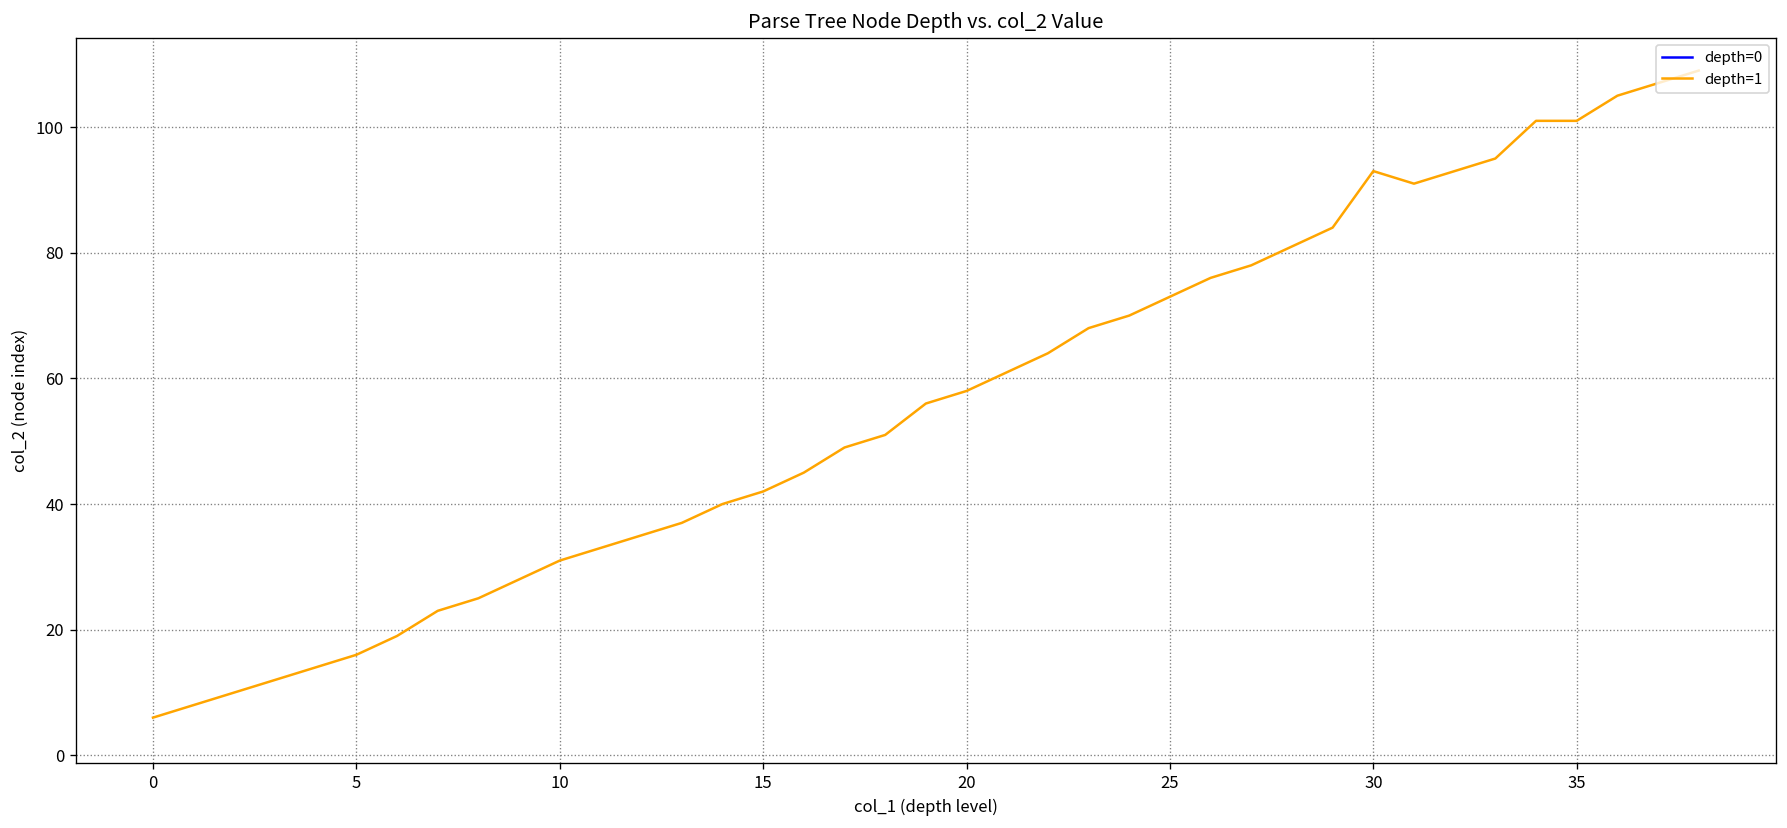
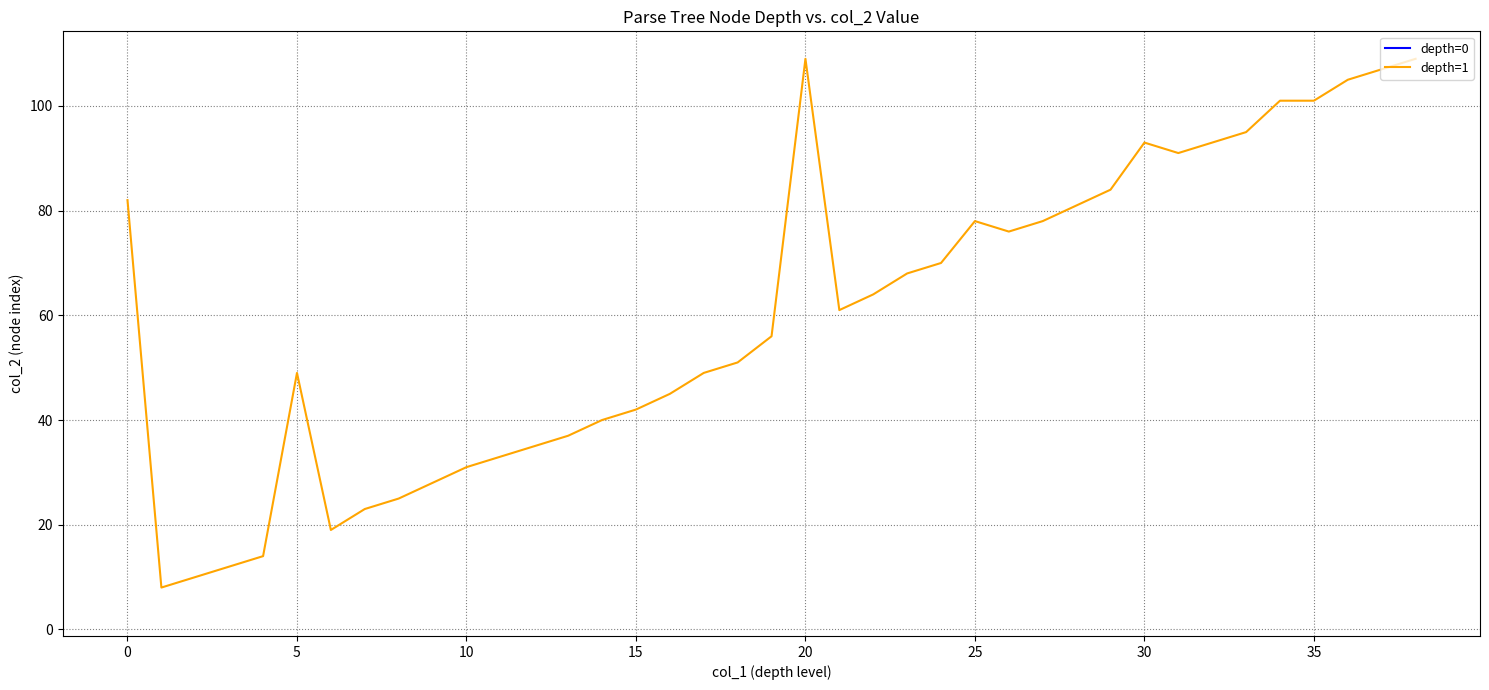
depth=1, 0: 6 -> 82
depth=1, 5: 16 -> 49
depth=1, 20: 58 -> 109
depth=1, 25: 73 -> 78
